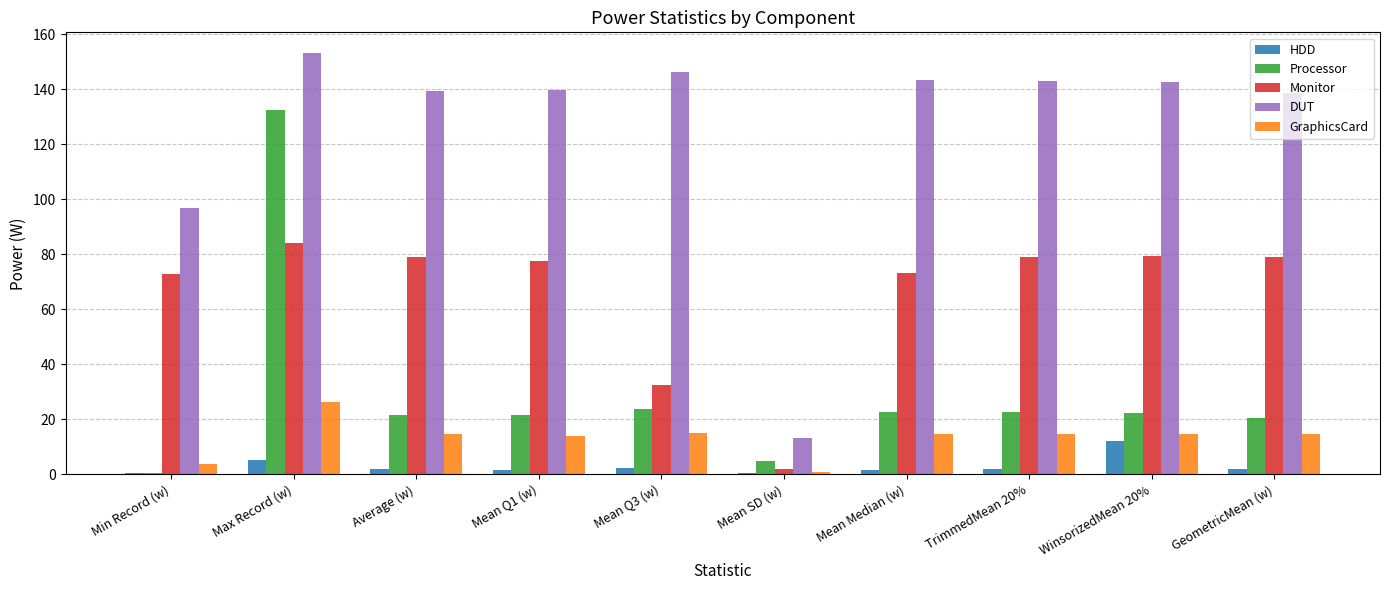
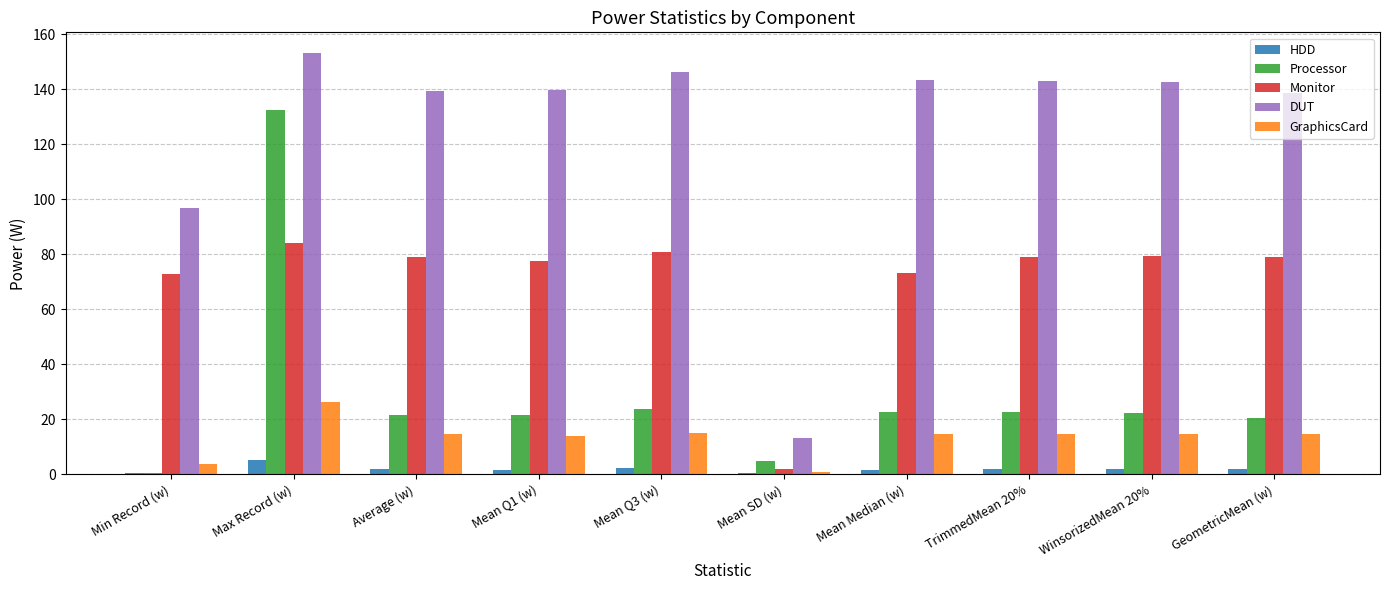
Monitor, Mean Q3 (w): 32 -> 81
HDD, WinsorizedMean 20%: 12 -> 2
